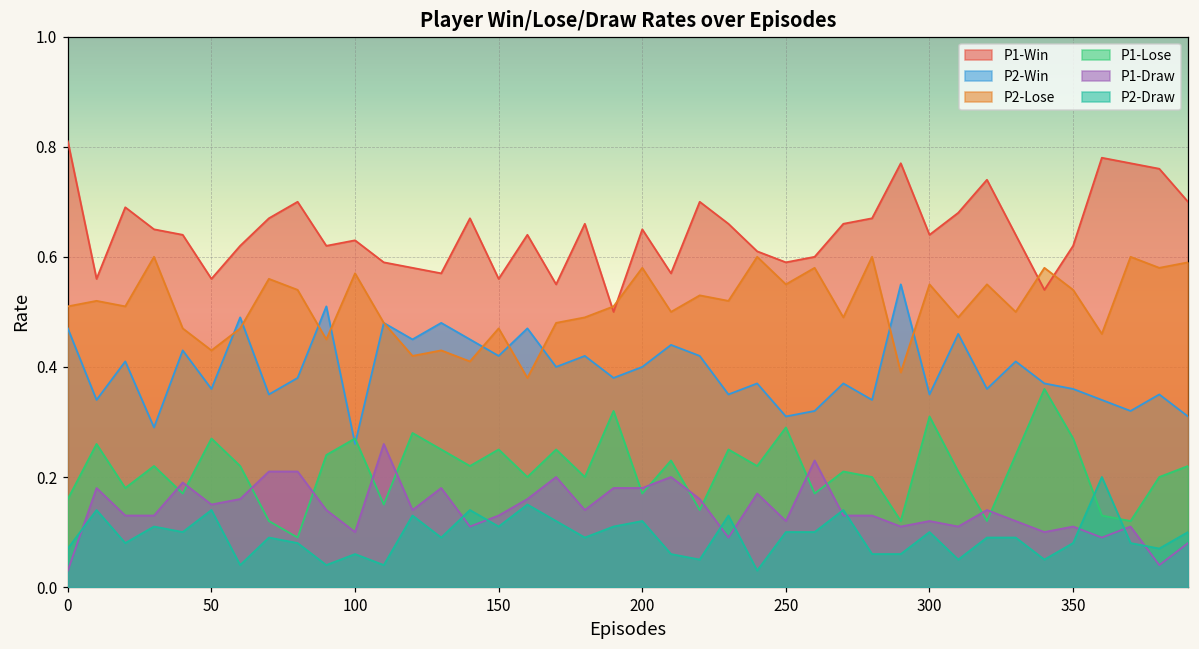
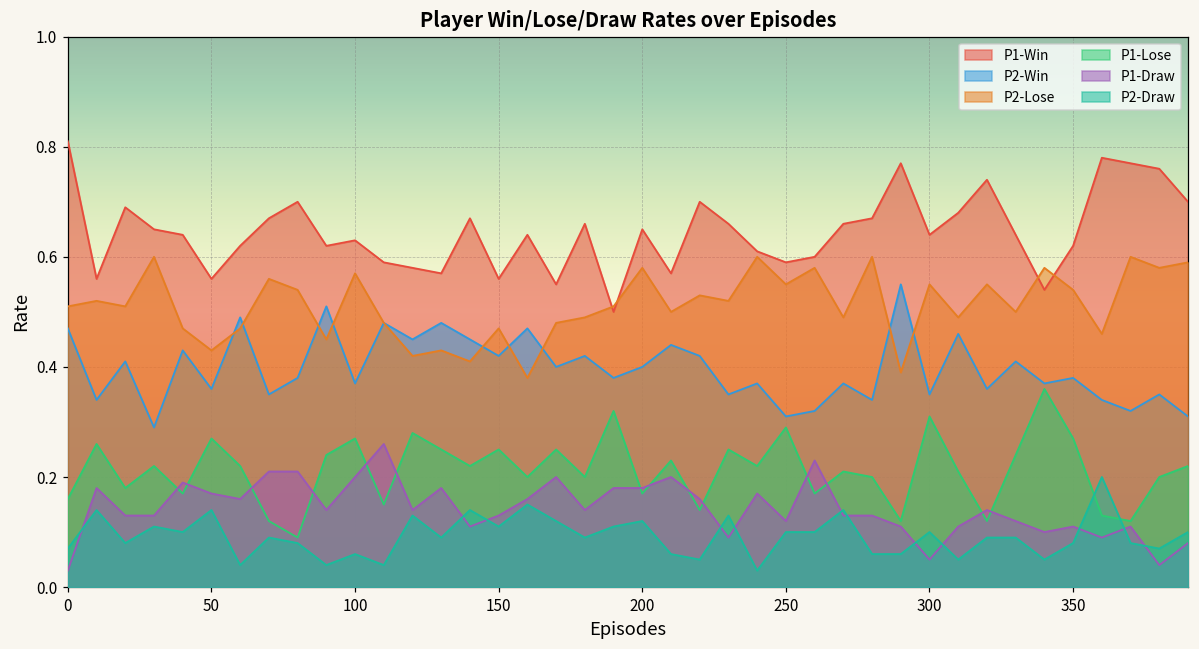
P1-Draw, 50: 0.15 -> 0.17
P2-Win, 100: 0.26 -> 0.37
P1-Draw, 100: 0.1 -> 0.2
P1-Draw, 300: 0.12 -> 0.05
P2-Win, 350: 0.36 -> 0.38
